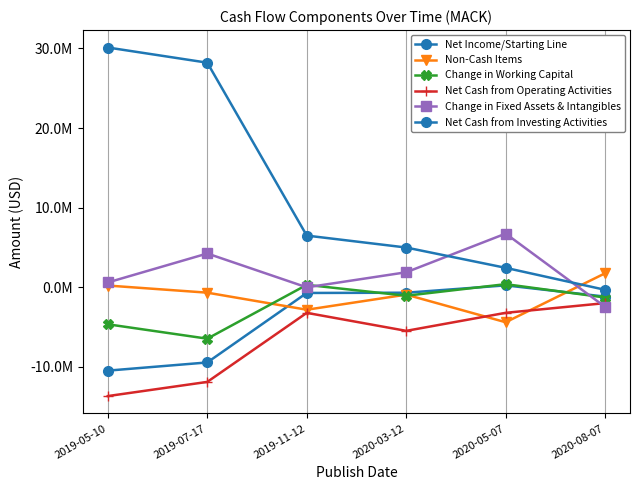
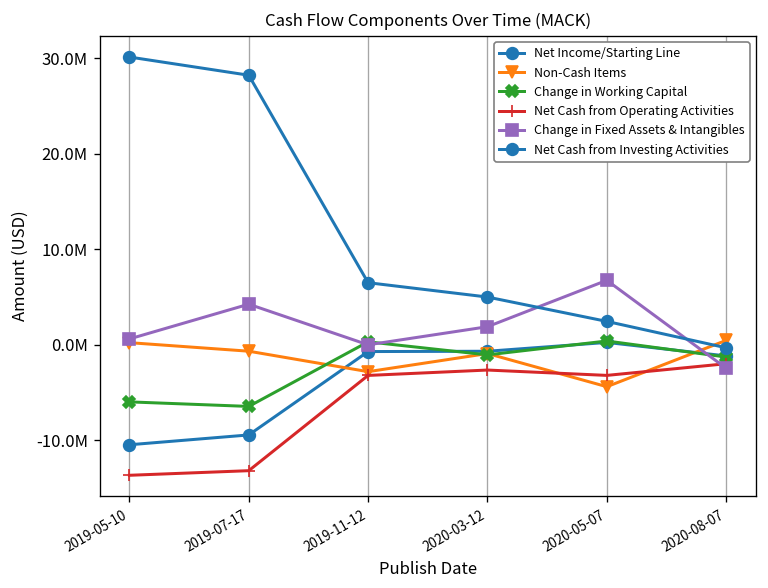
Change in Working Capital, 2019-05-10: -5000000 -> -6000000
Net Cash from Operating Activities, 2019-07-17: -12000000 -> -13000000
Net Cash from Operating Activities, 2020-03-12: -5000000 -> -3000000
Non-Cash Items, 2020-08-07: 2000000 -> 0
